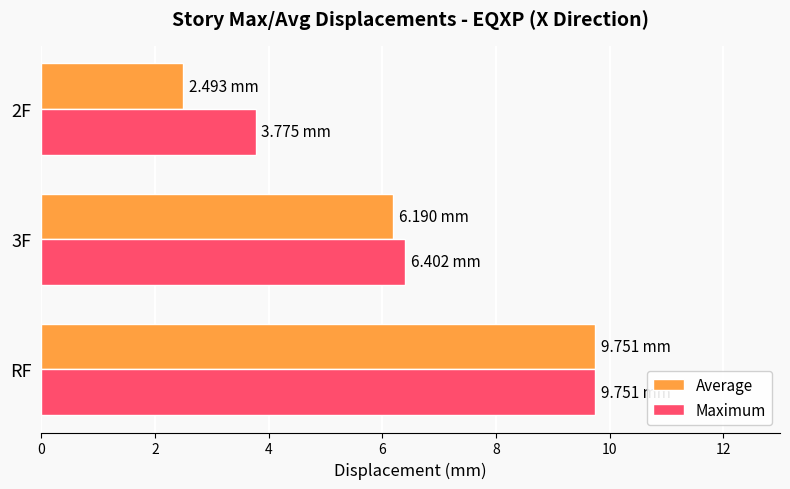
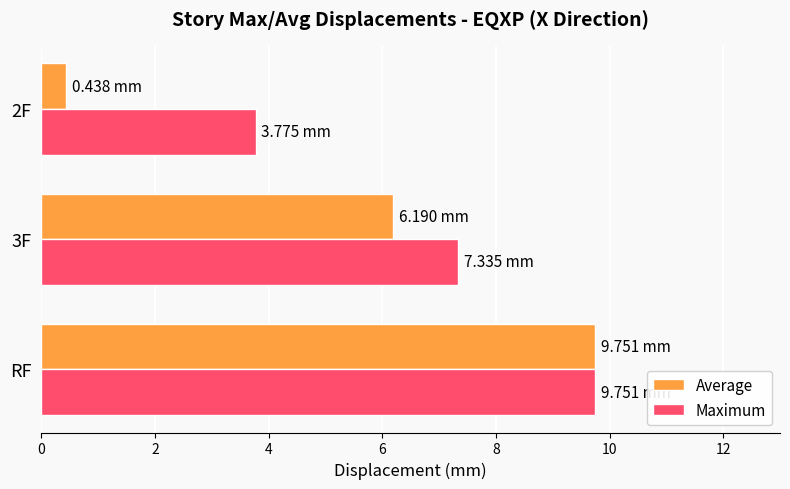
Average, 2F: 2.493 -> 0.438
Maximum, 3F: 6.402 -> 7.335
